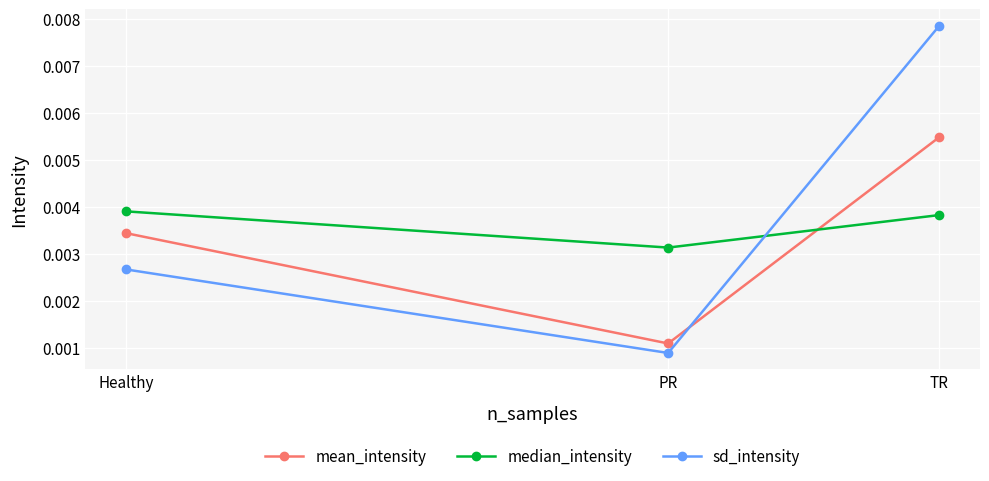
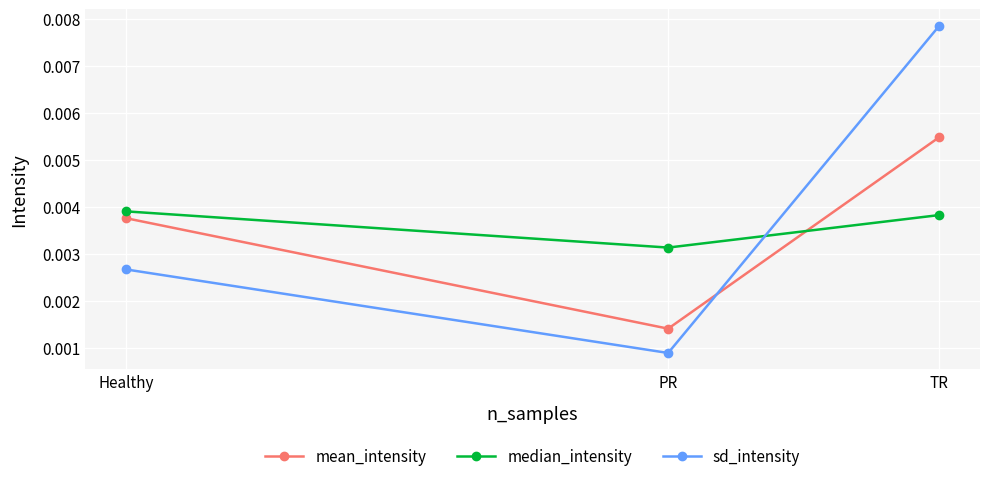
mean_intensity, Healthy: 0.0034 -> 0.0038
mean_intensity, PR: 0.0011 -> 0.0014
